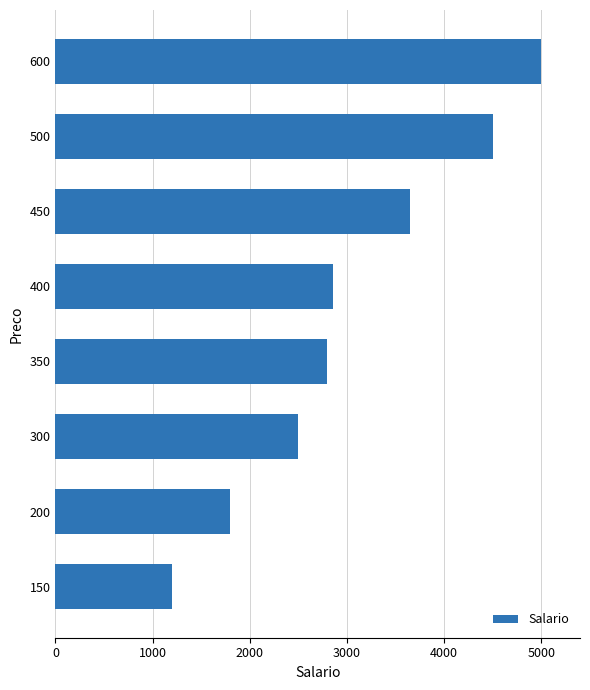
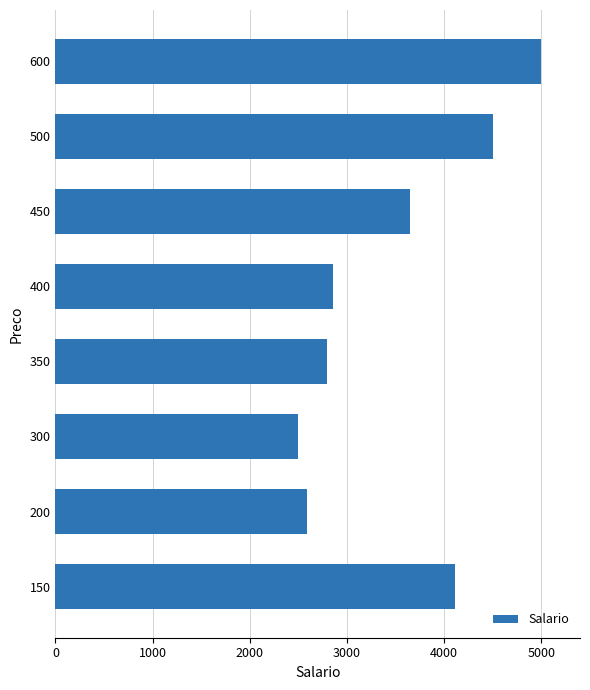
200: 1800 -> 2600
150: 1200 -> 4100
